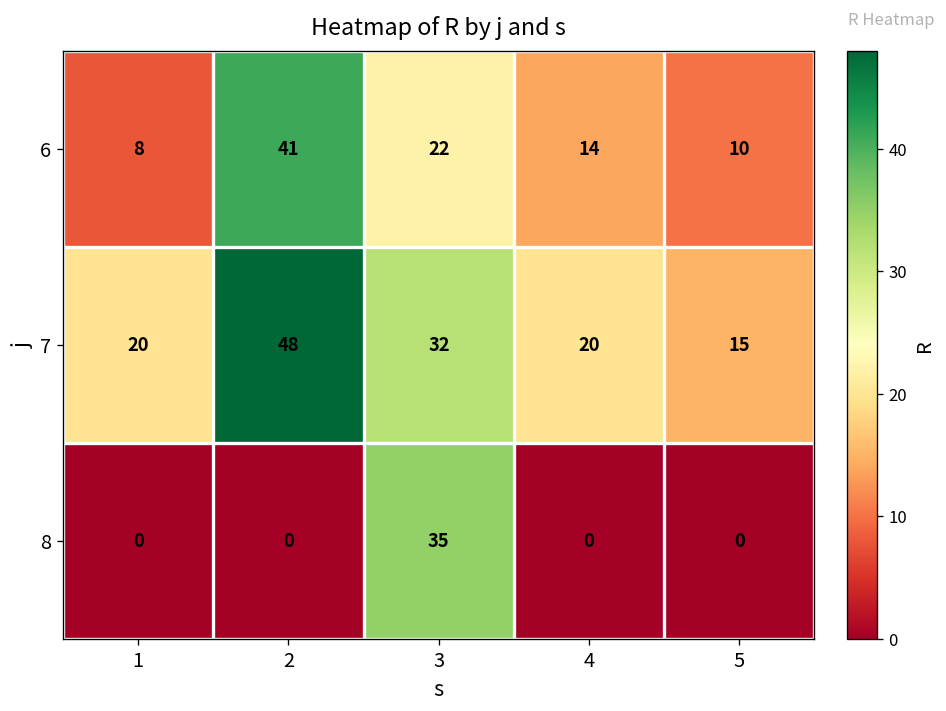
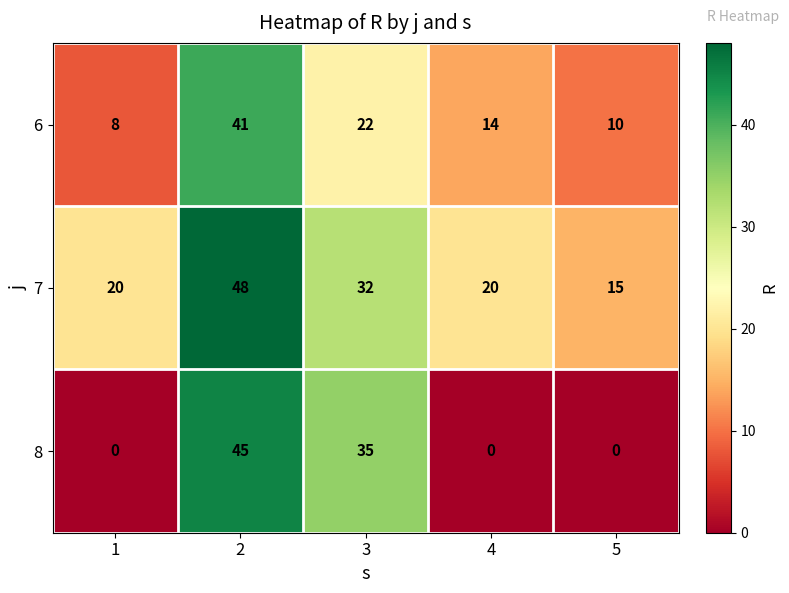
8, 2: 0 -> 45
